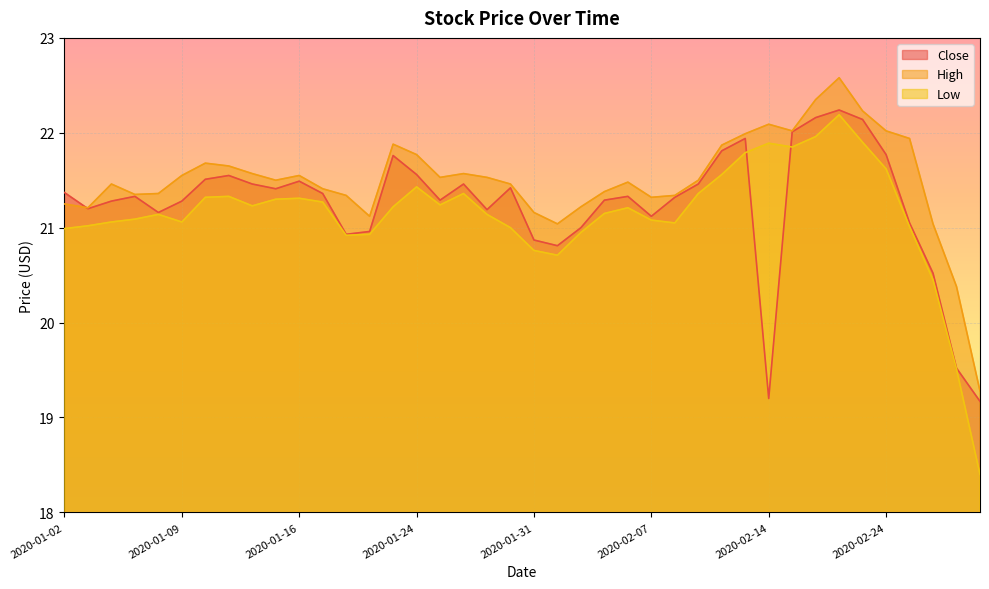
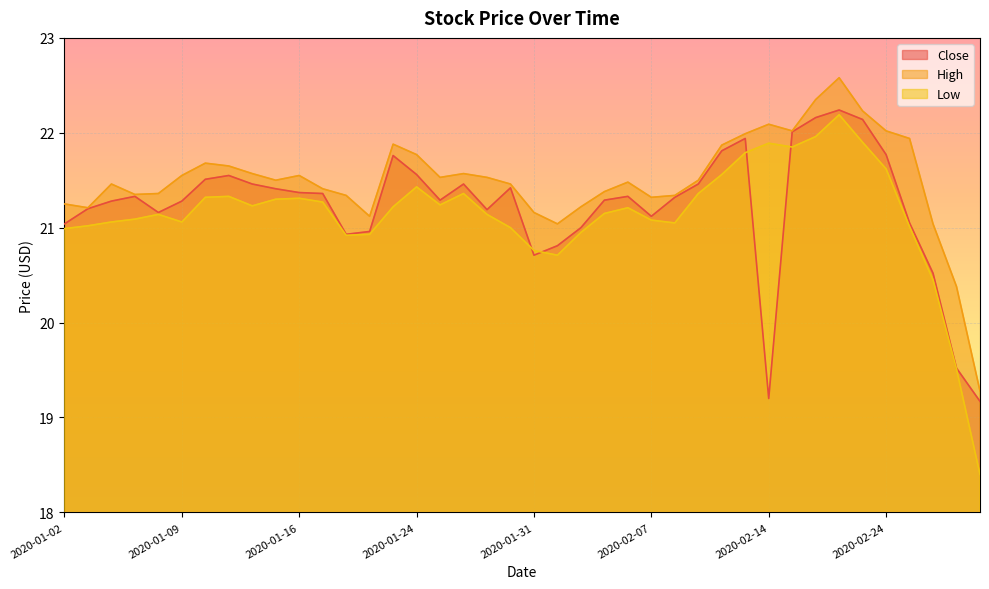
Close, 2020-01-02: 21.4 -> 21.0
Close, 2020-01-16: 21.5 -> 21.4
Close, 2020-01-31: 20.9 -> 20.7
